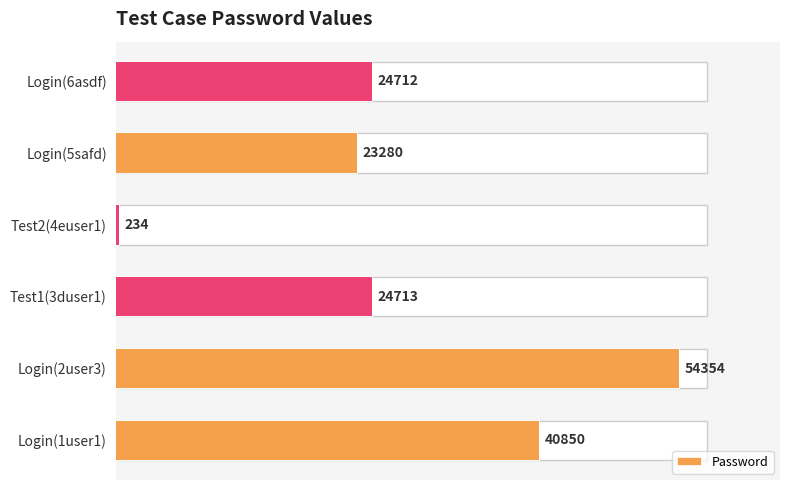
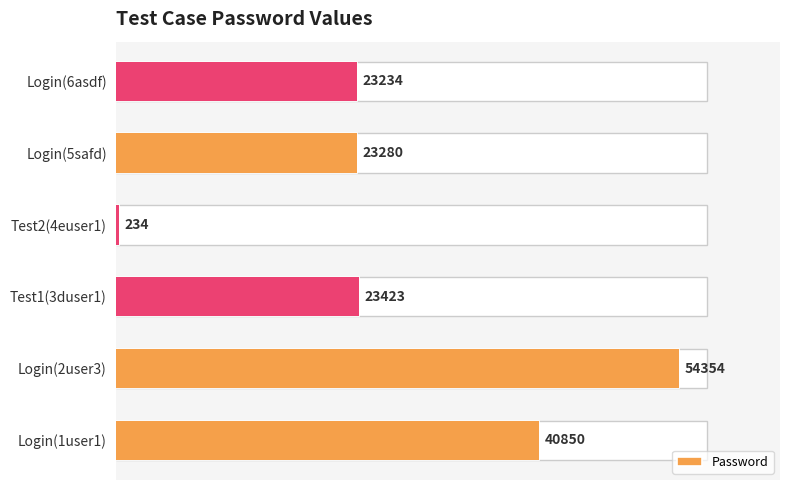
Login(6asdf): 24712 -> 23234
Test1(3duser1): 24713 -> 23423
